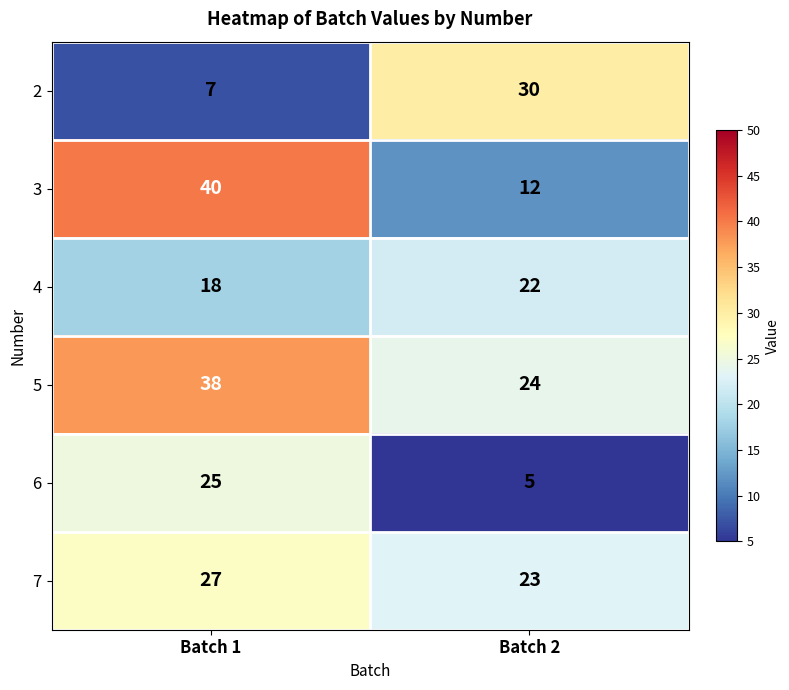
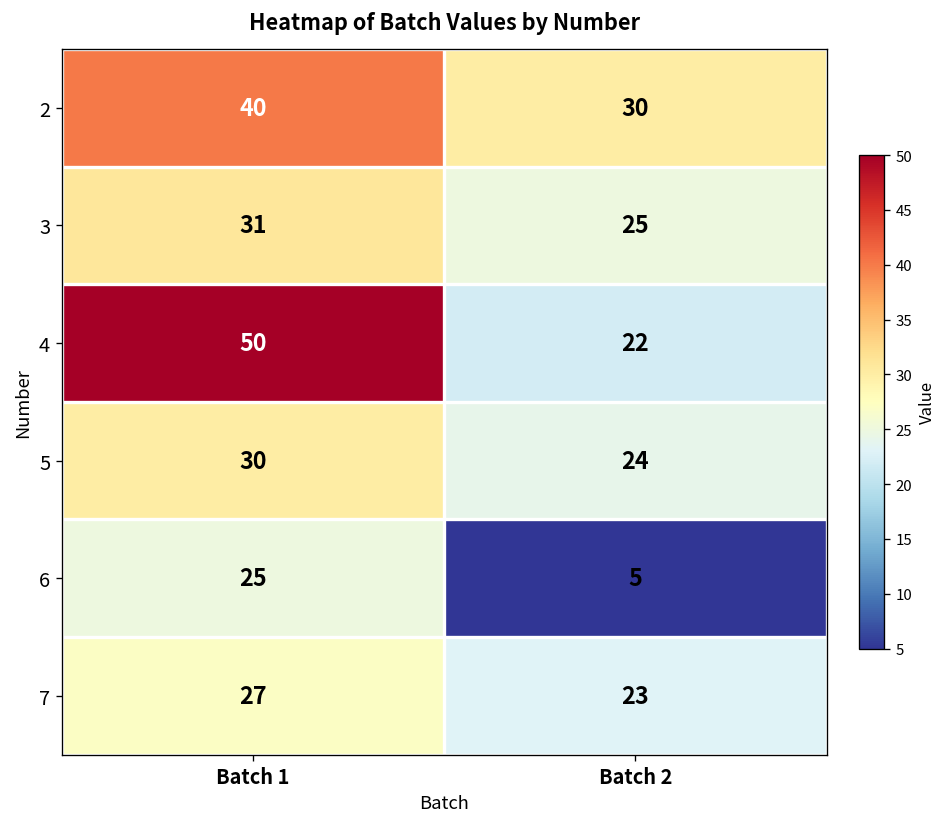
2, Batch 1: 7 -> 40
3, Batch 1: 40 -> 31
3, Batch 2: 12 -> 25
4, Batch 1: 18 -> 50
5, Batch 1: 38 -> 30
